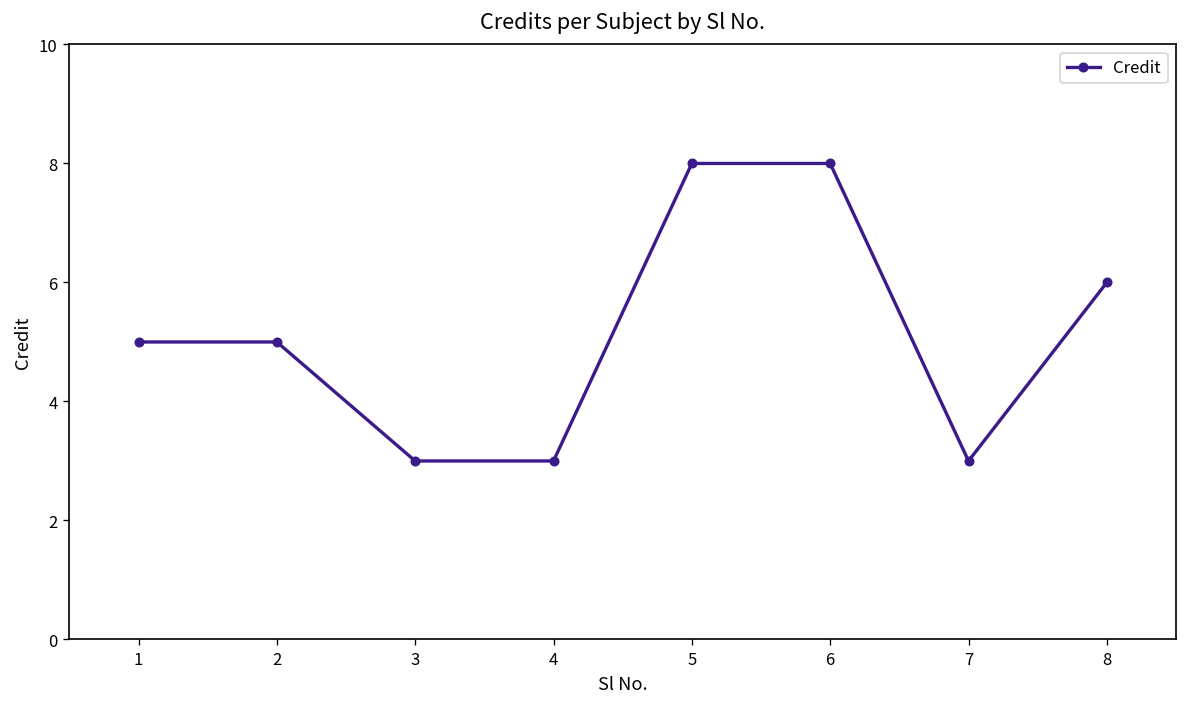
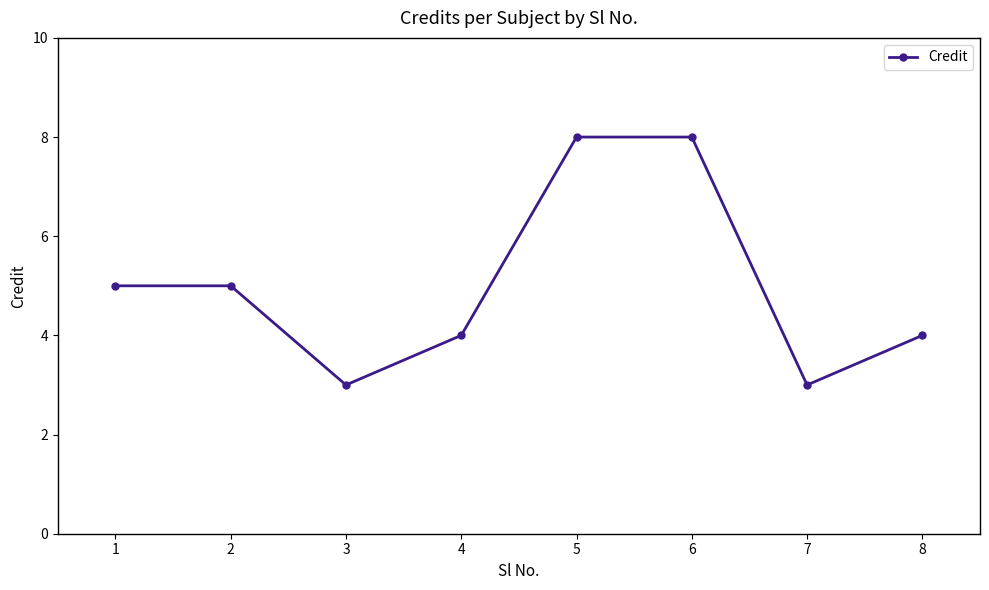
4: 3 -> 4
8: 6 -> 4
